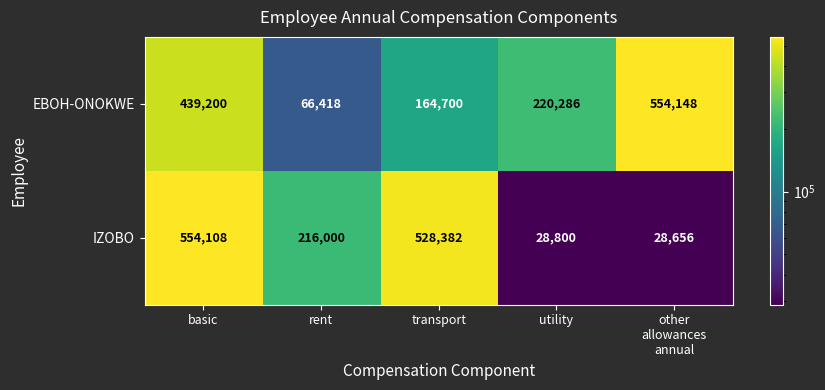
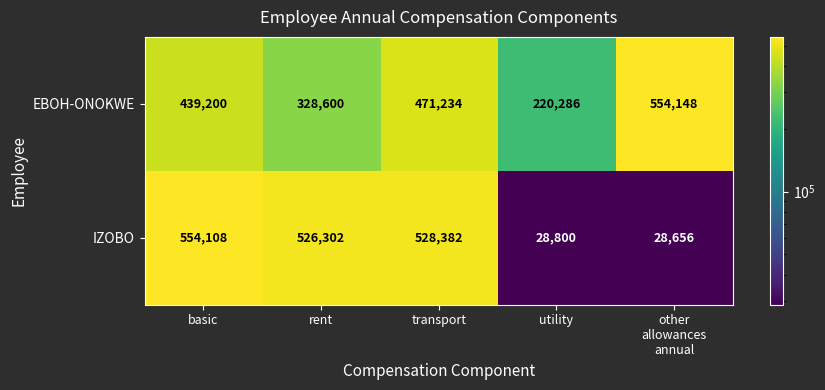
EBOH-ONOKWE, rent: 66,418 -> 328,600
EBOH-ONOKWE, transport: 164,700 -> 471,234
IZOBO, rent: 216,000 -> 526,302
